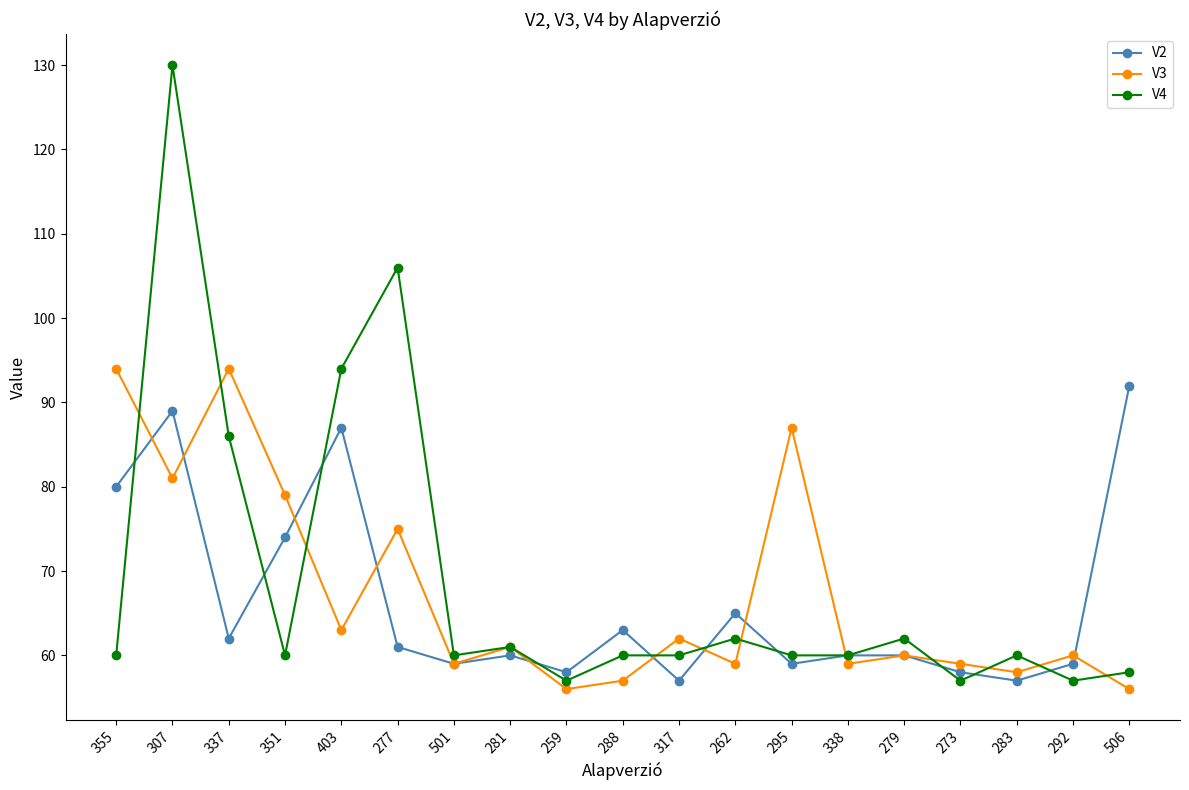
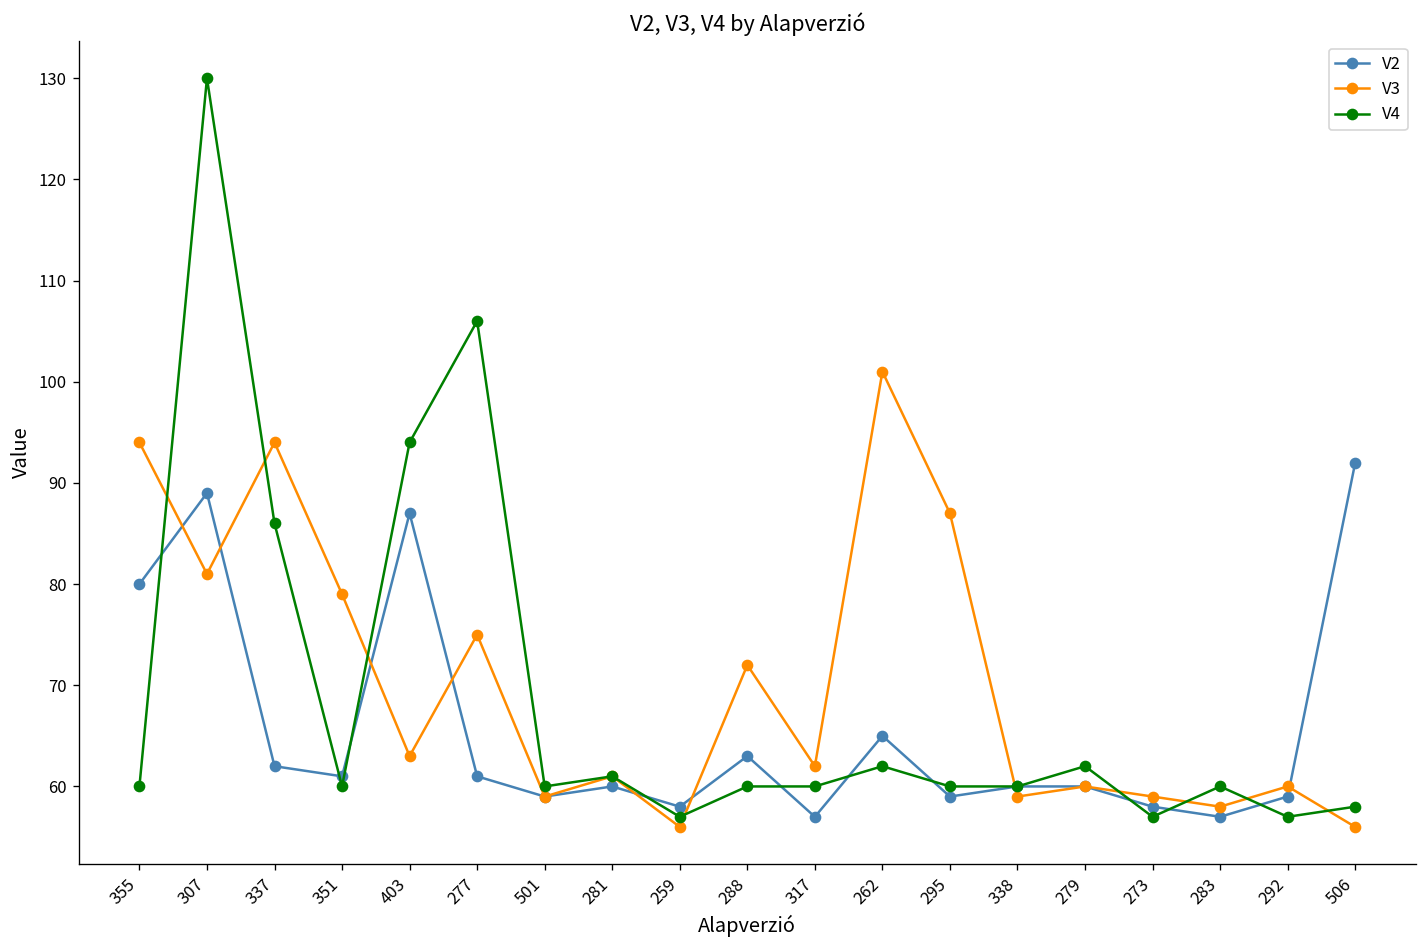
V2, 351: 74 -> 61
V3, 288: 57 -> 72
V3, 262: 59 -> 101
